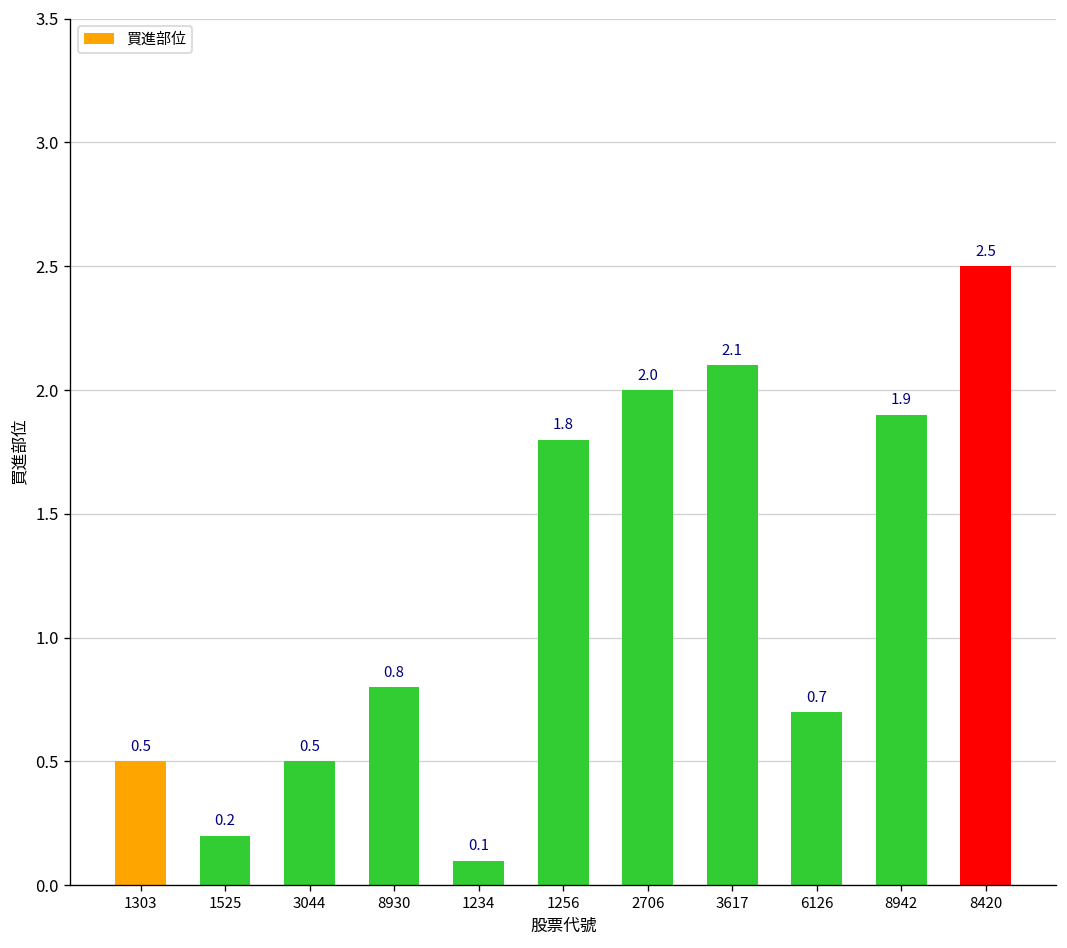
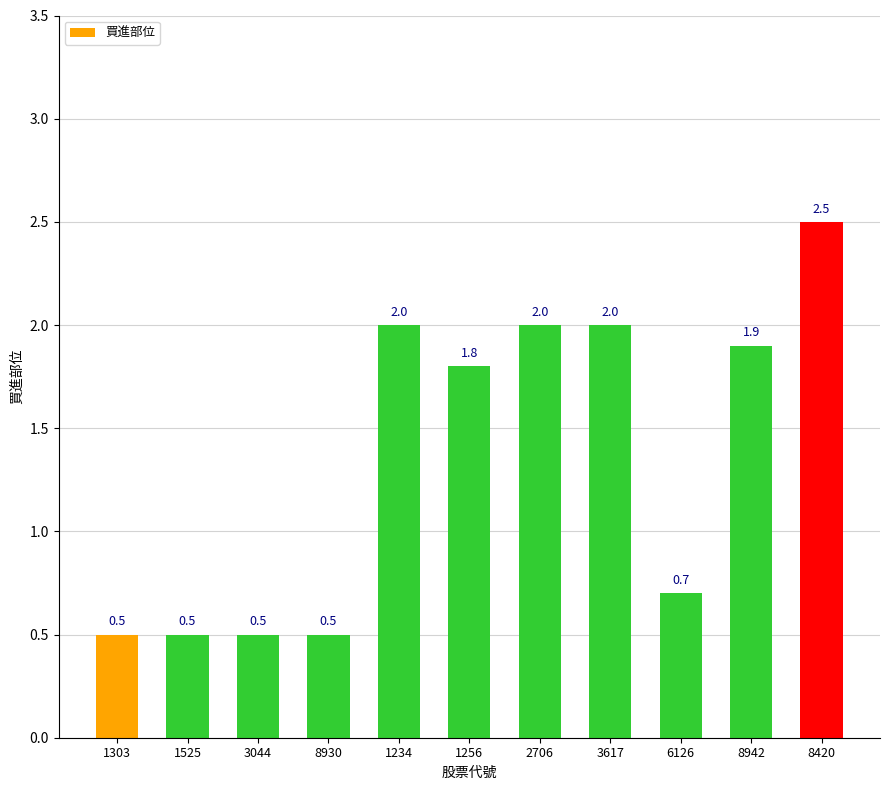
1525: 0.2 -> 0.5
8930: 0.8 -> 0.5
1234: 0.1 -> 2.0
3617: 2.1 -> 2.0
